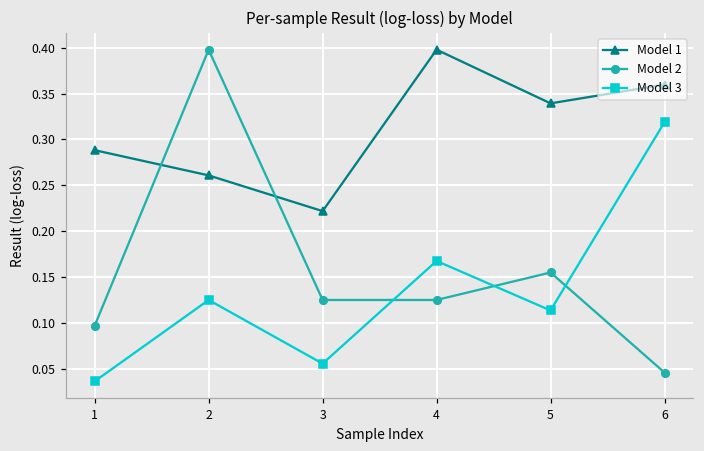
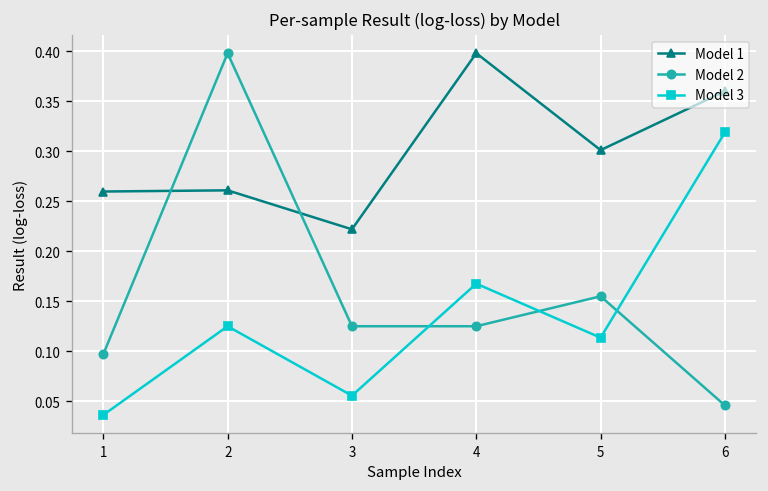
Model 1, 1: 0.29 -> 0.26
Model 1, 5: 0.34 -> 0.30
